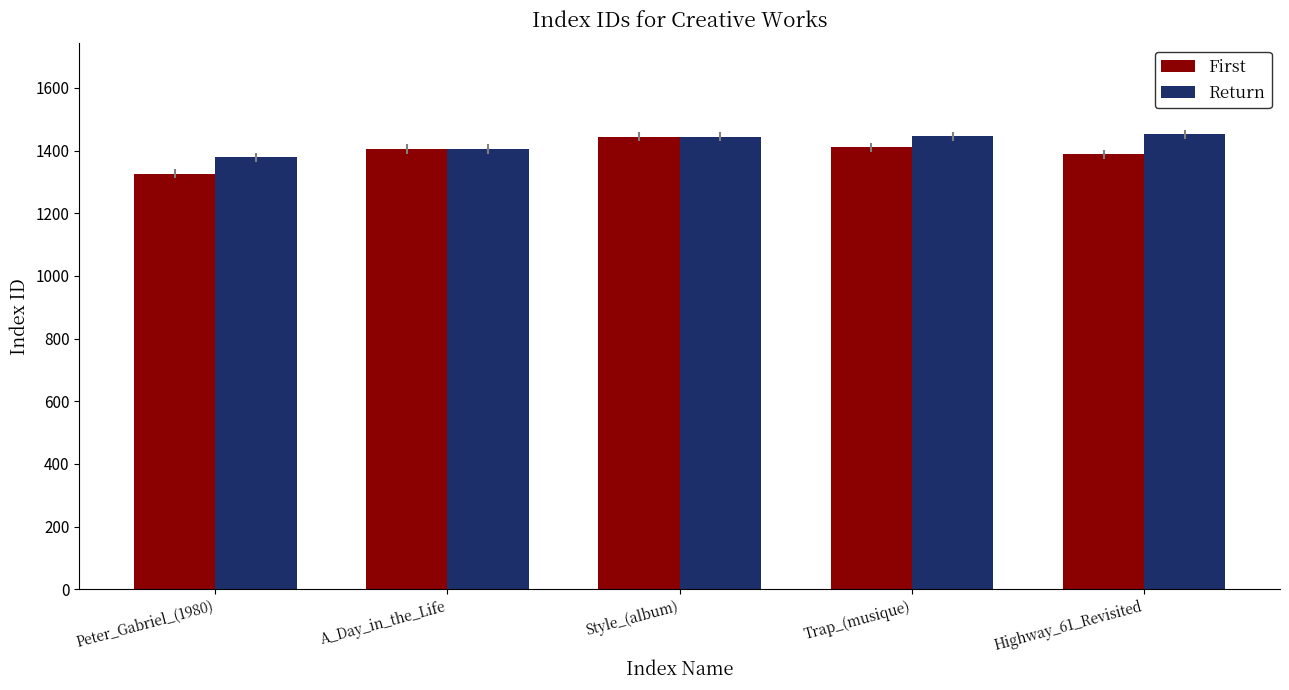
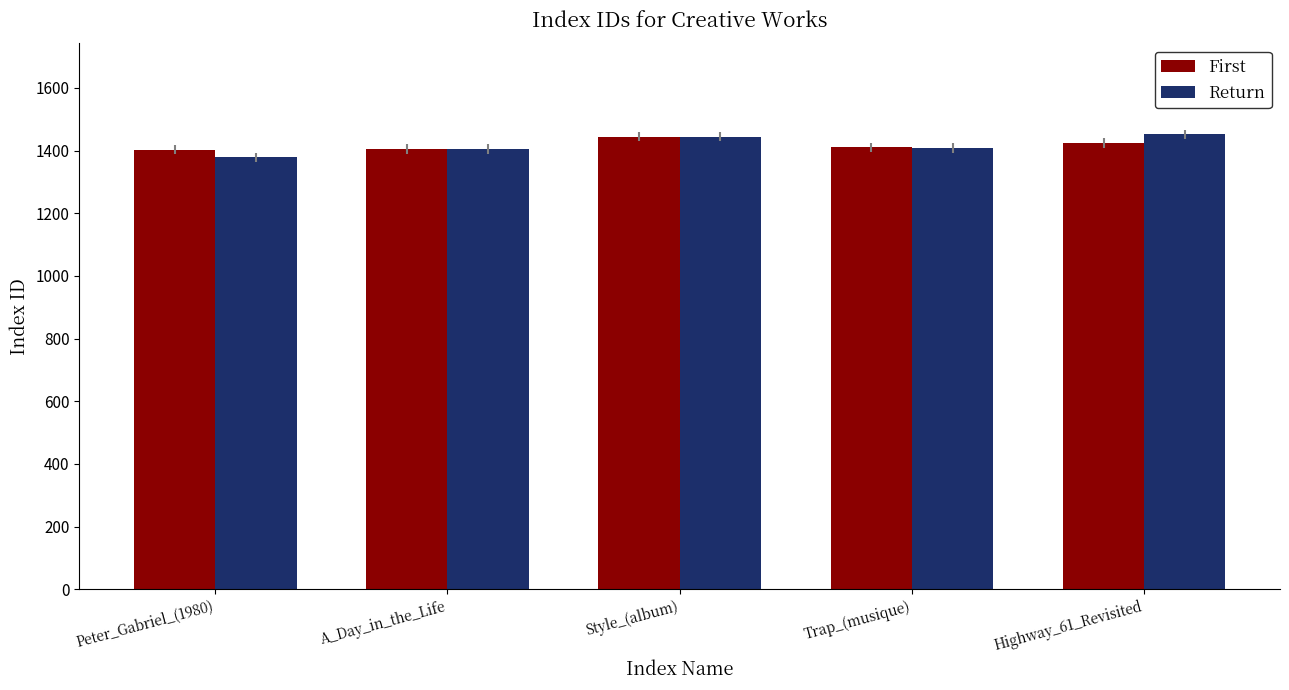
First, Peter_Gabriel_(1980): 1330 -> 1400
Return, Trap_(musique): 1450 -> 1410
First, Highway_61_Revisited: 1390 -> 1420
